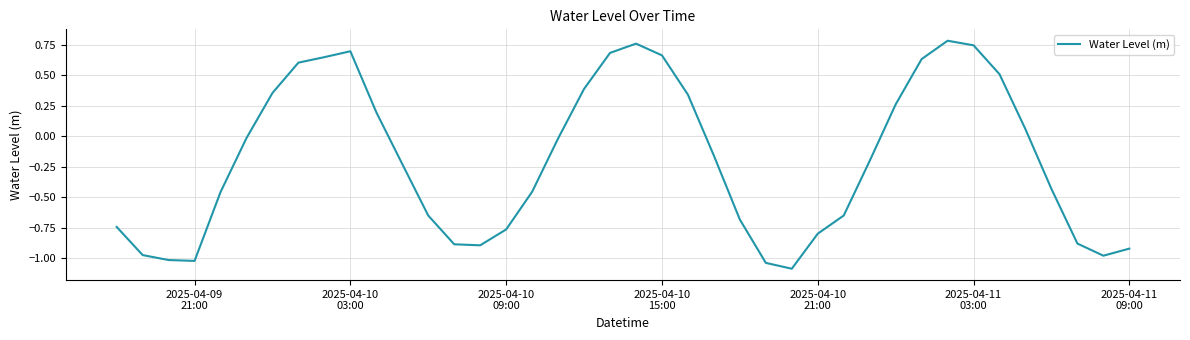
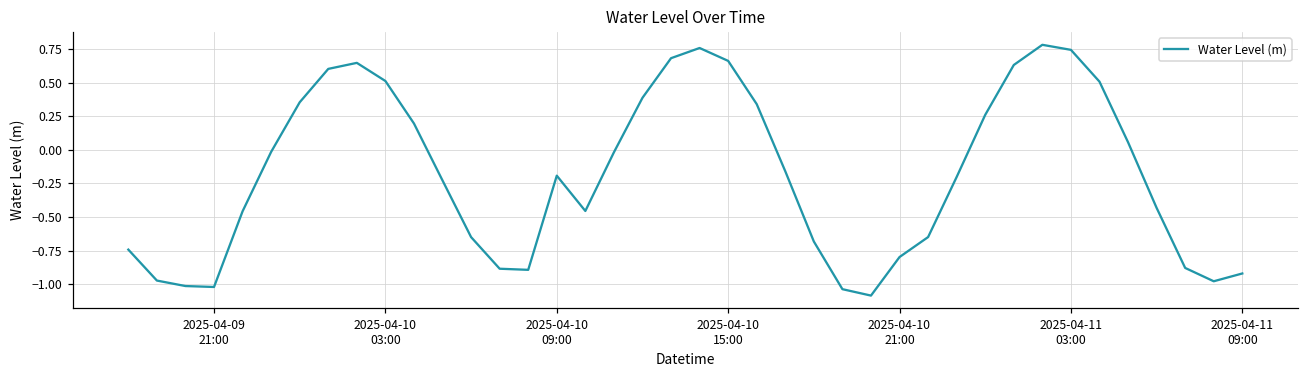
2025-04-10 03:00: 0.70 -> 0.51
2025-04-10 09:00: -0.76 -> -0.19
